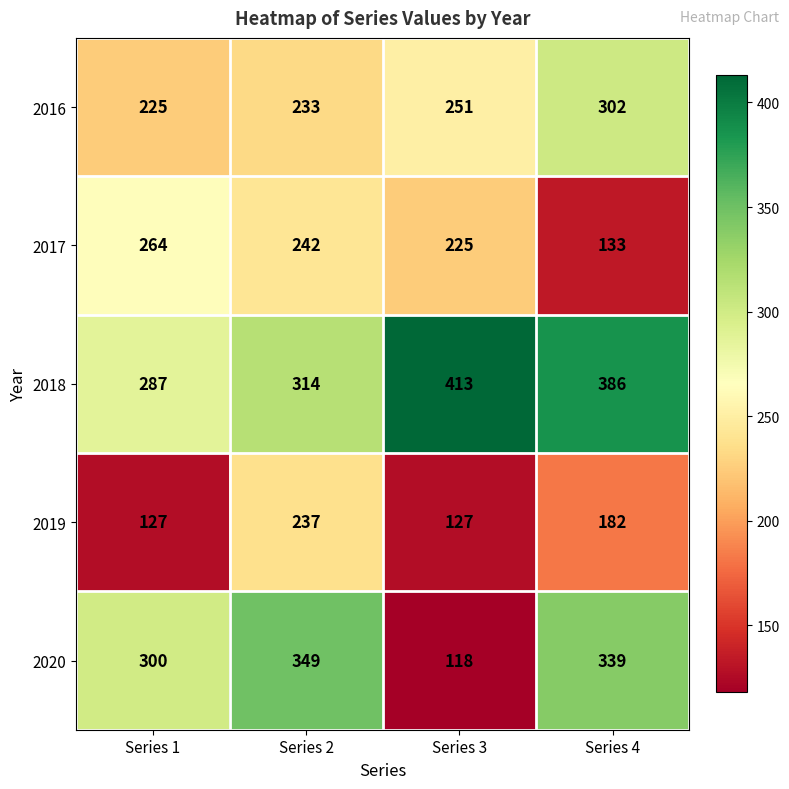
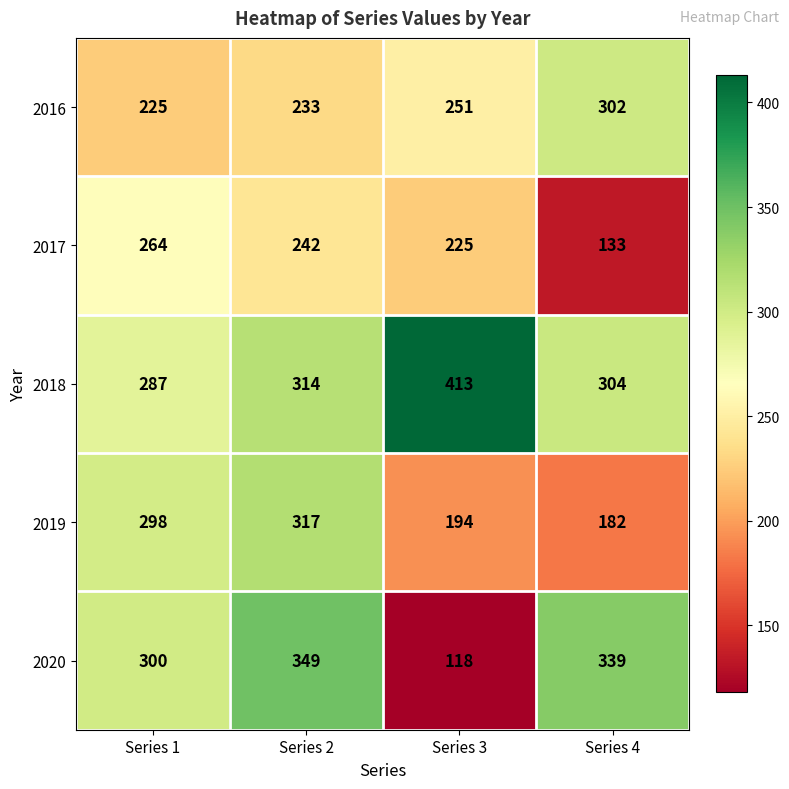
2018, Series 4: 386 -> 304
2019, Series 1: 127 -> 298
2019, Series 2: 237 -> 317
2019, Series 3: 127 -> 194
